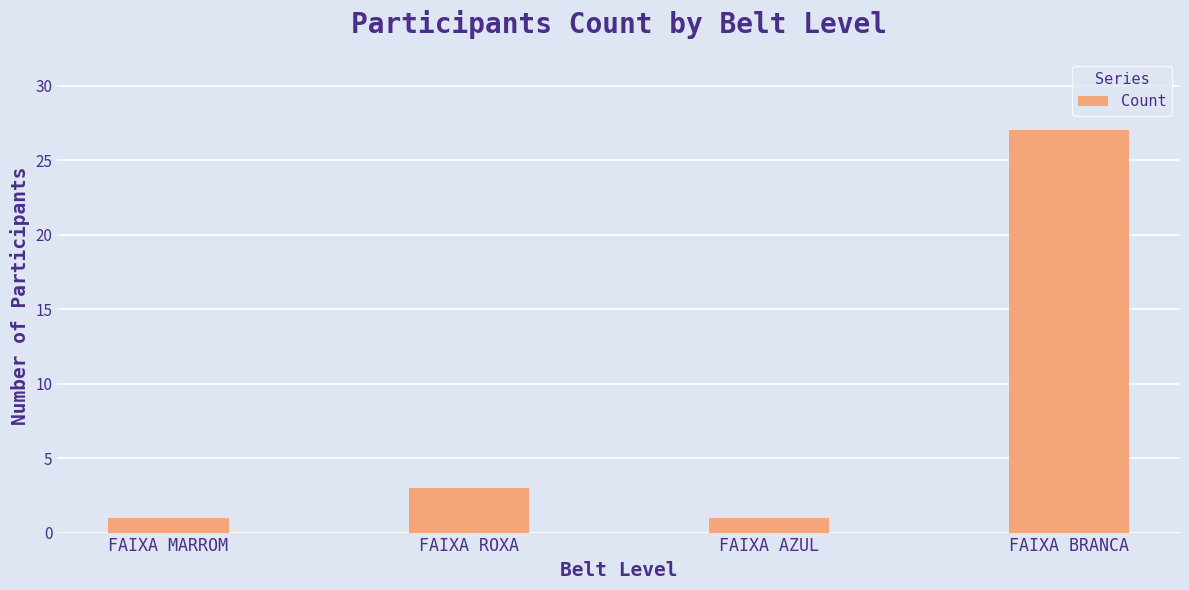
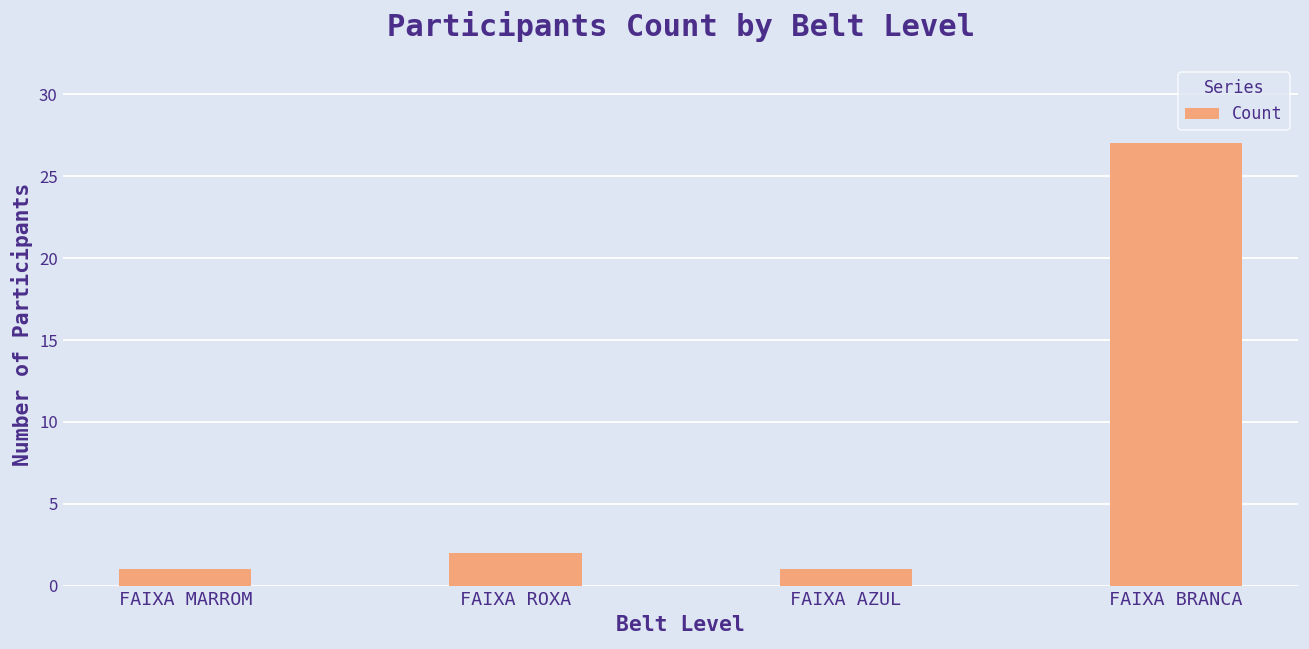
FAIXA ROXA: 3 -> 2
